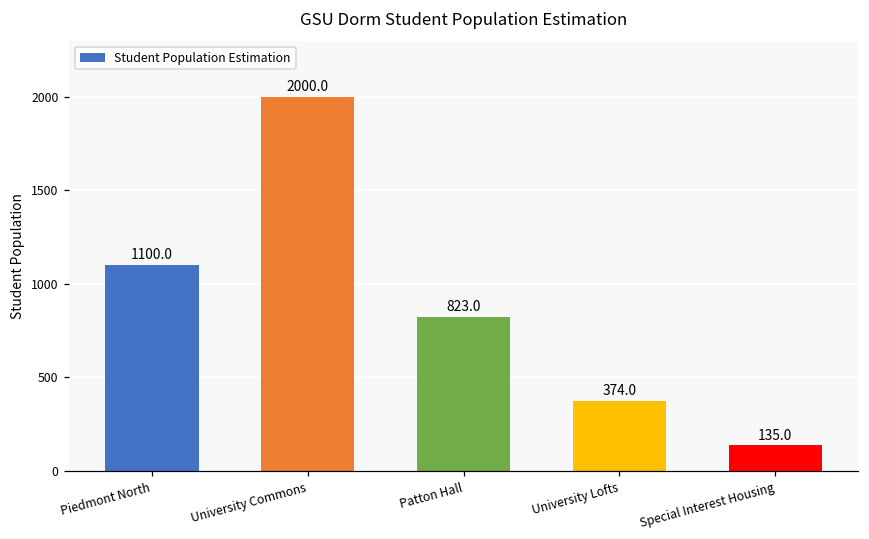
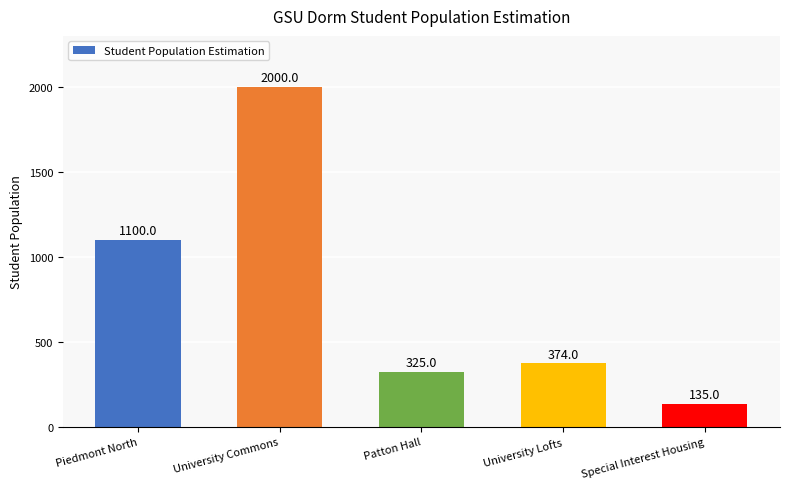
Patton Hall: 823.0 -> 325.0
